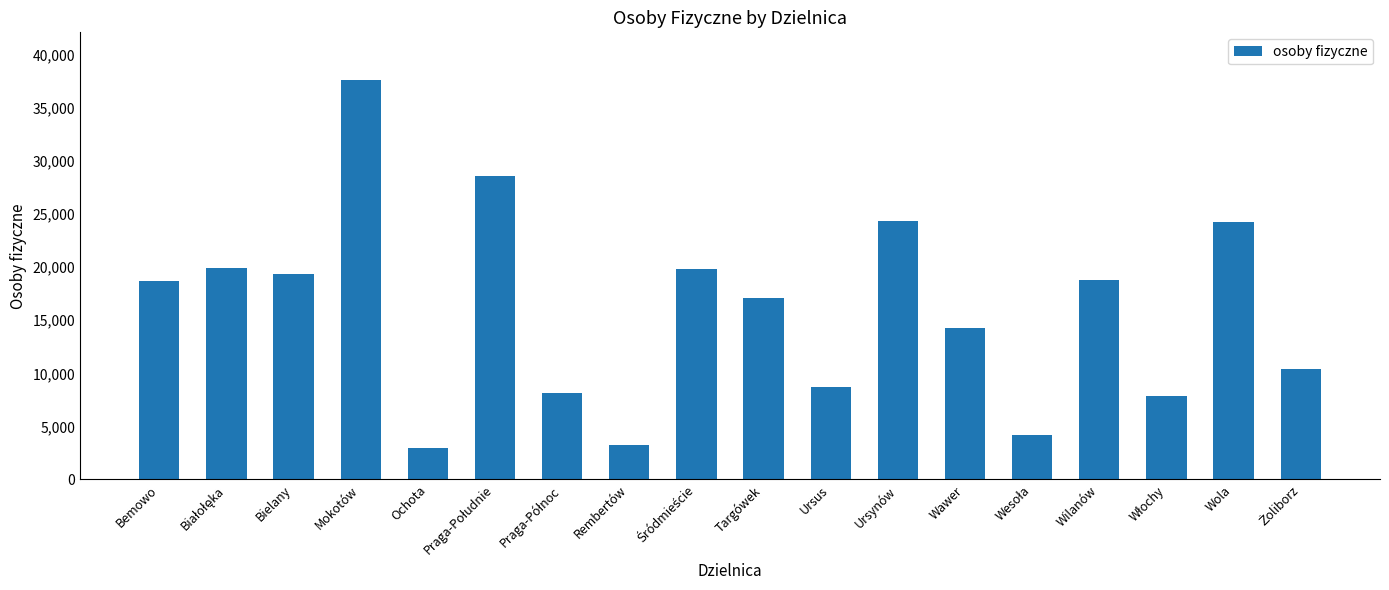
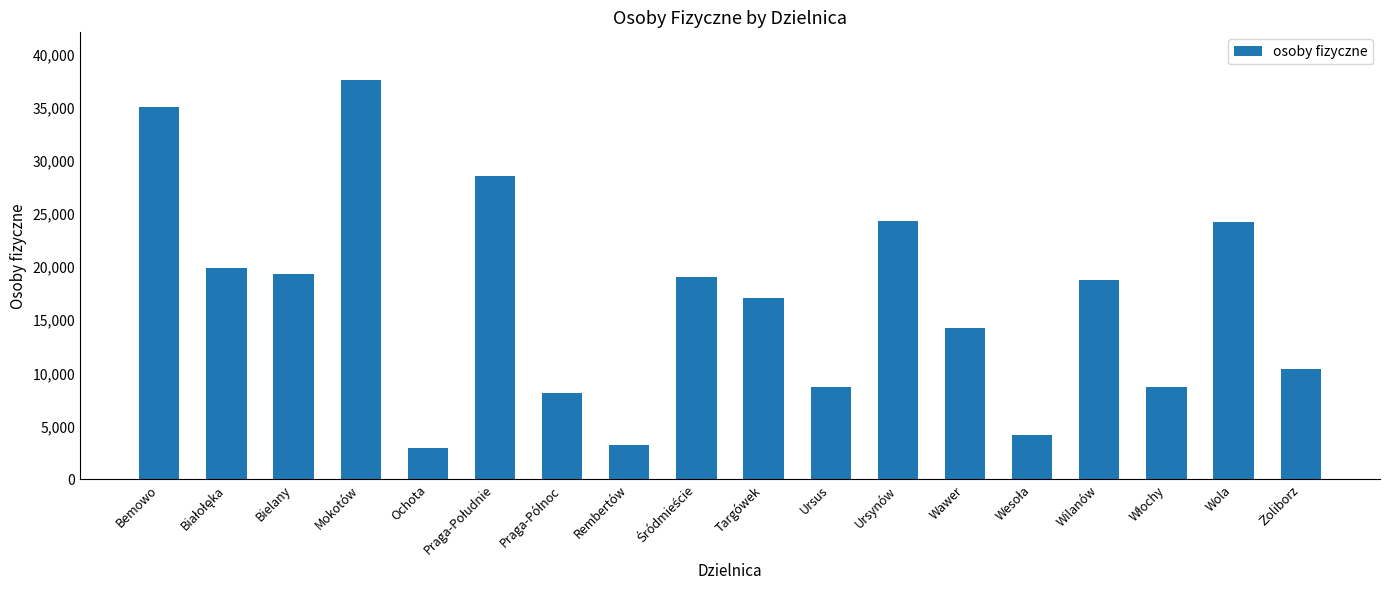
Bemowo: 18,700 -> 35,100
Śródmieście: 19,900 -> 19,100
Włochy: 7,800 -> 8,700
